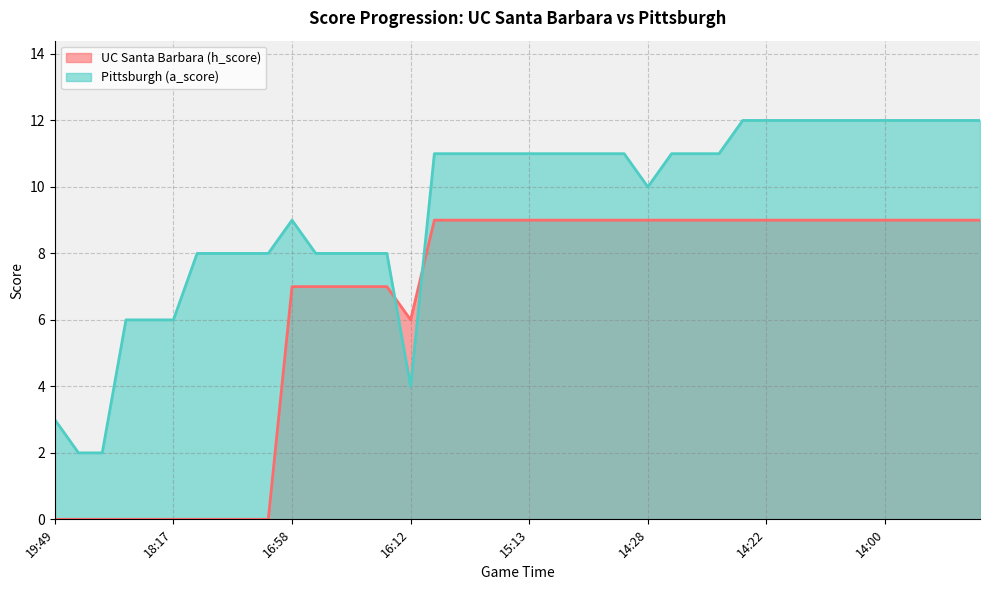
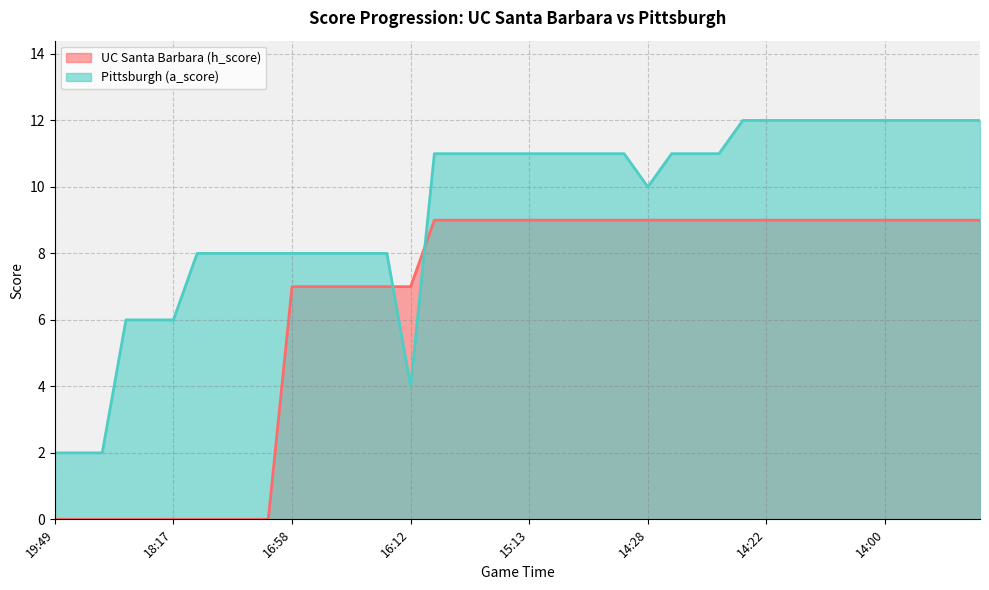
Pittsburgh (a_score), 19:49: 3 -> 2
Pittsburgh (a_score), 16:58: 9 -> 8
UC Santa Barbara (h_score), 16:12: 6 -> 7
